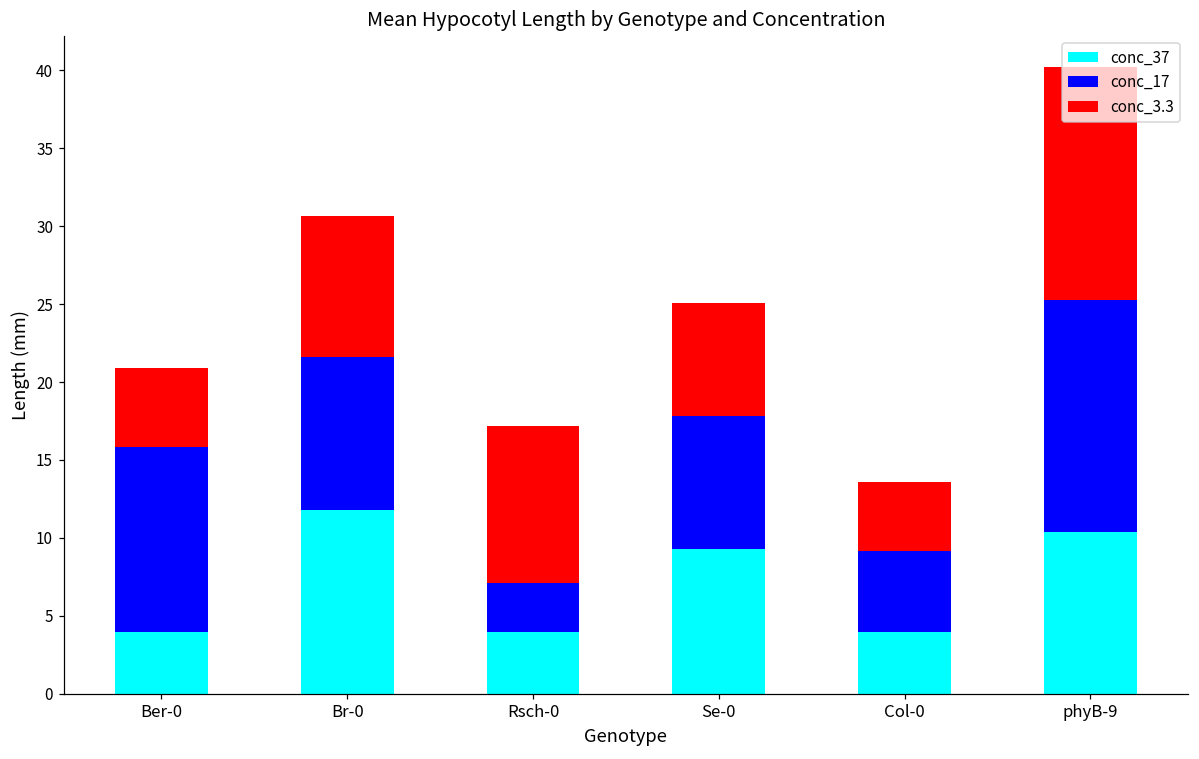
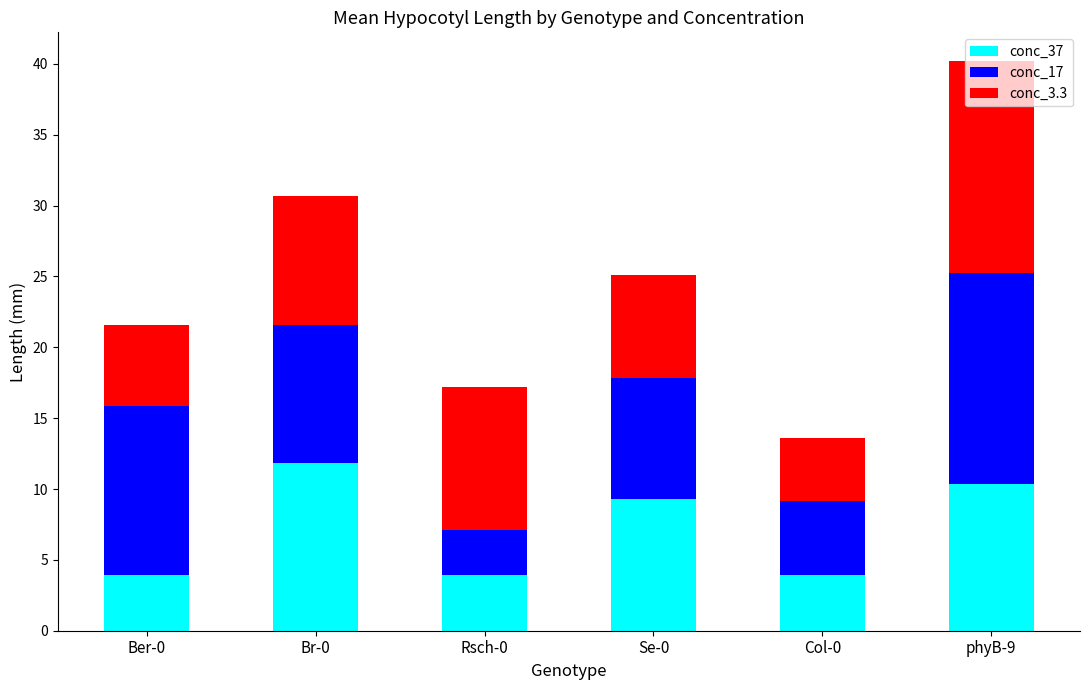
conc_3.3, Ber-0: 5.1 -> 5.7
